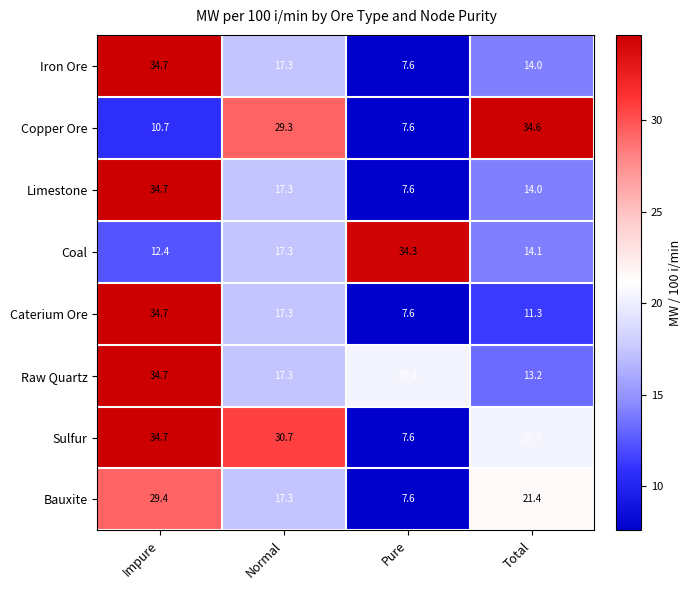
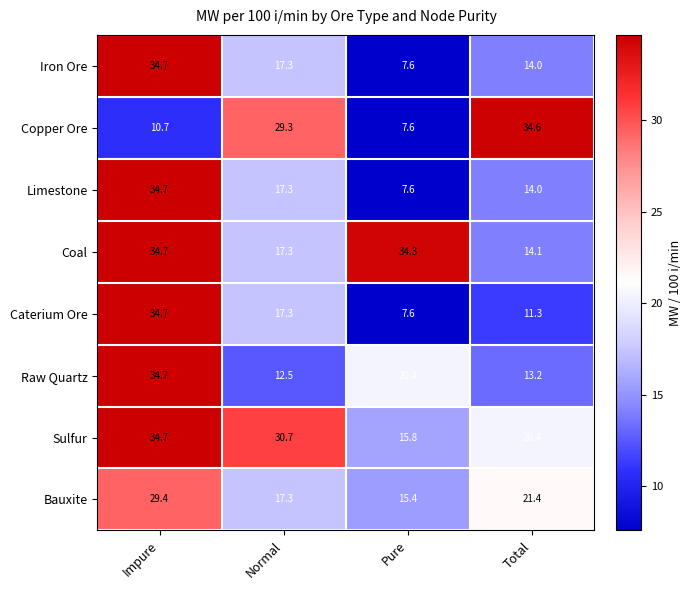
Coal, Impure: 12.4 -> 34.7
Raw Quartz, Normal: 17.3 -> 12.5
Sulfur, Pure: 7.6 -> 15.8
Bauxite, Pure: 7.6 -> 15.4
